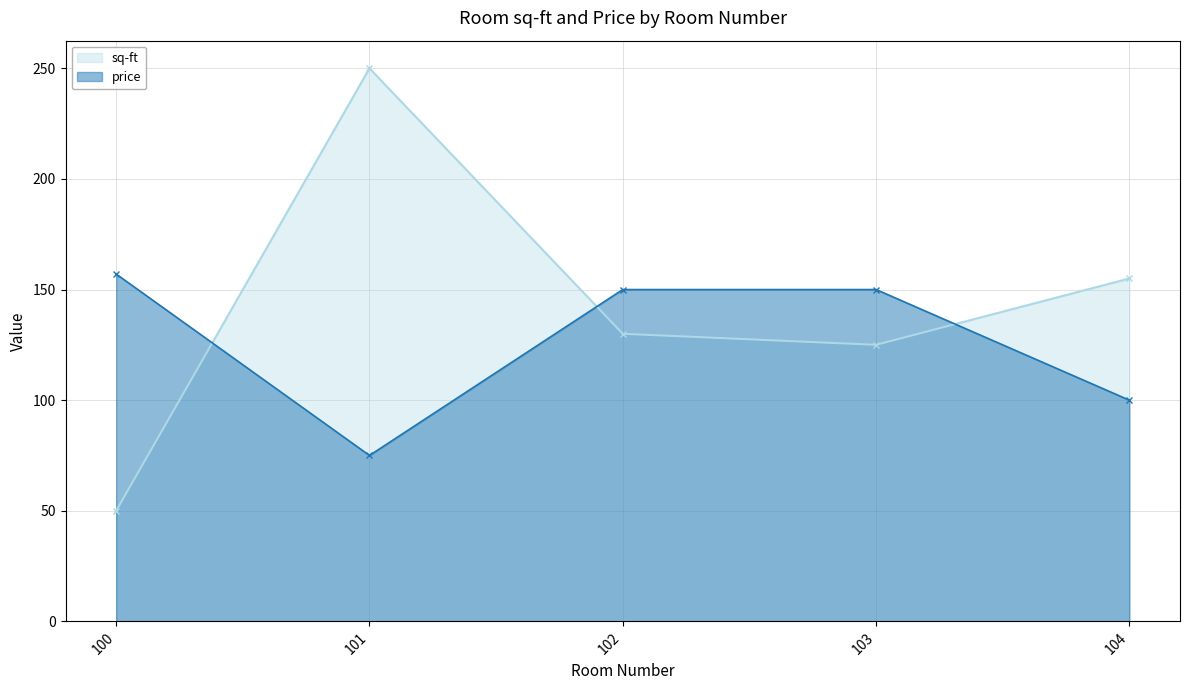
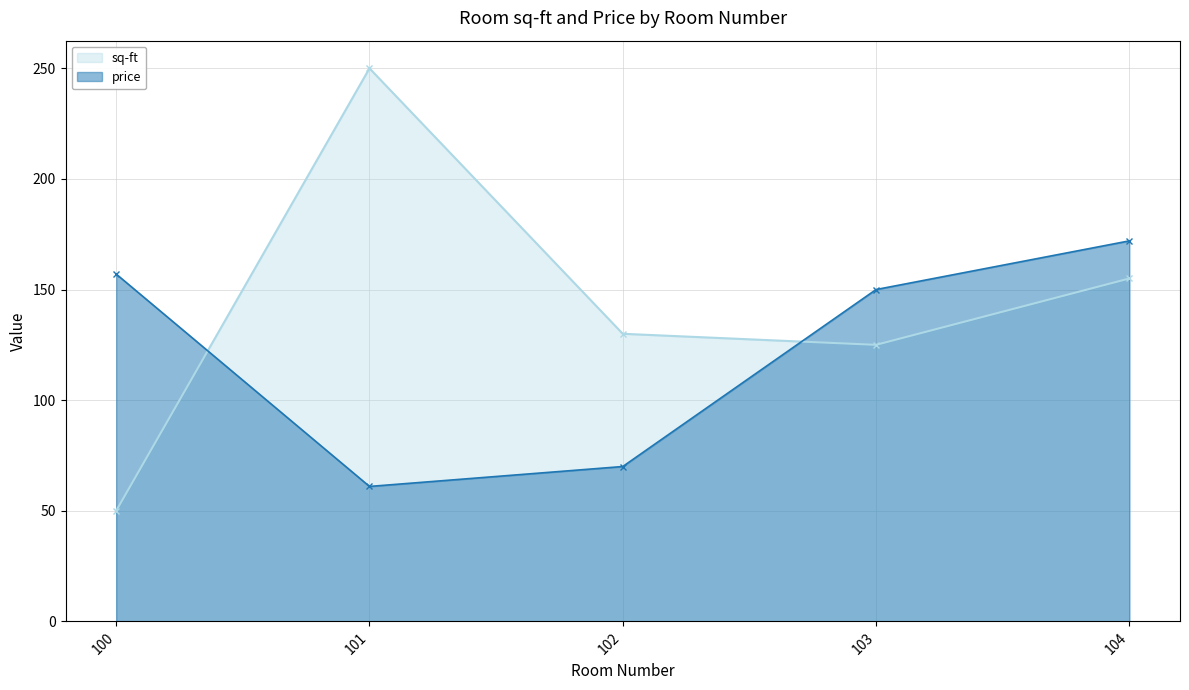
price, 101: 75 -> 61
price, 102: 150 -> 70
price, 104: 100 -> 172
